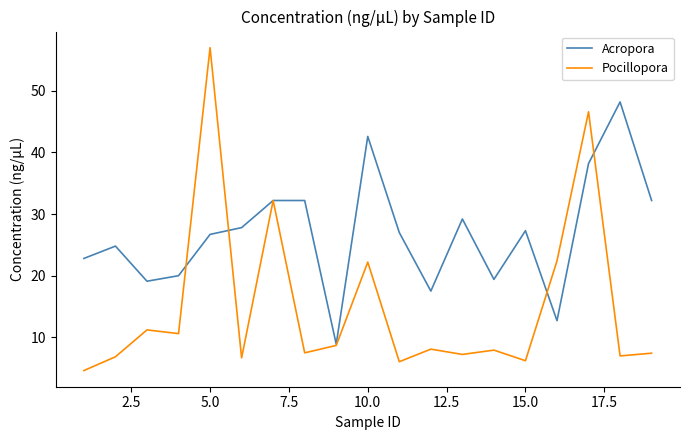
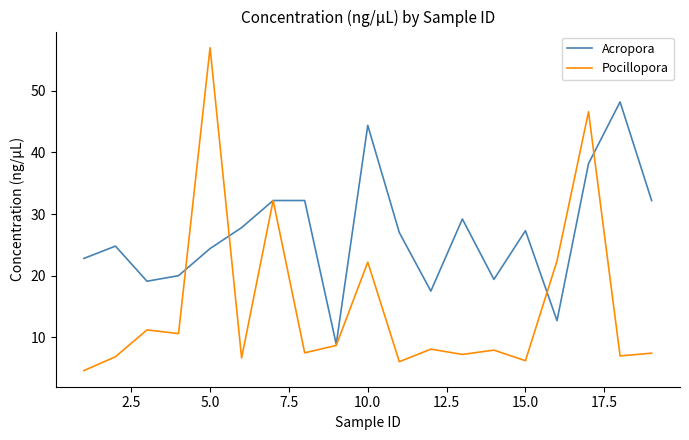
Acropora, 5.0: 27 -> 24
Acropora, 10.0: 43 -> 44
